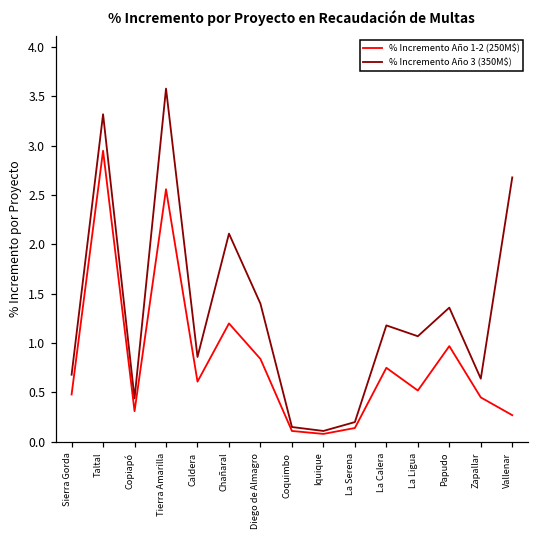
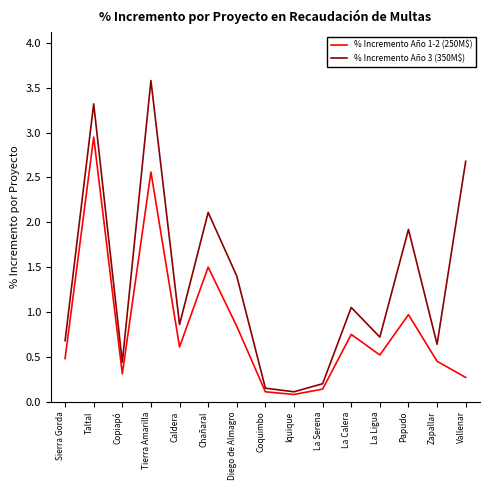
% Incremento Año 1-2 (250M$), Chañaral: 1.2 -> 1.5
% Incremento Año 3 (350M$), La Calera: 1.2 -> 1.1
% Incremento Año 3 (350M$), La Ligua: 1.1 -> 0.7
% Incremento Año 3 (350M$), Papudo: 1.4 -> 1.9
